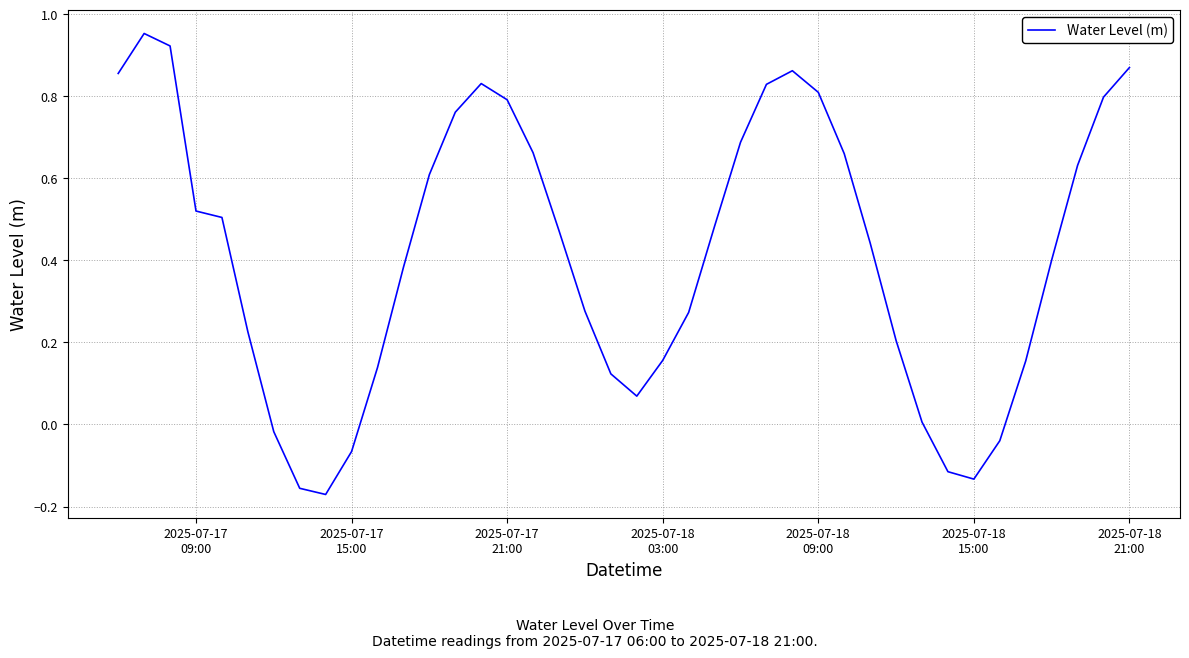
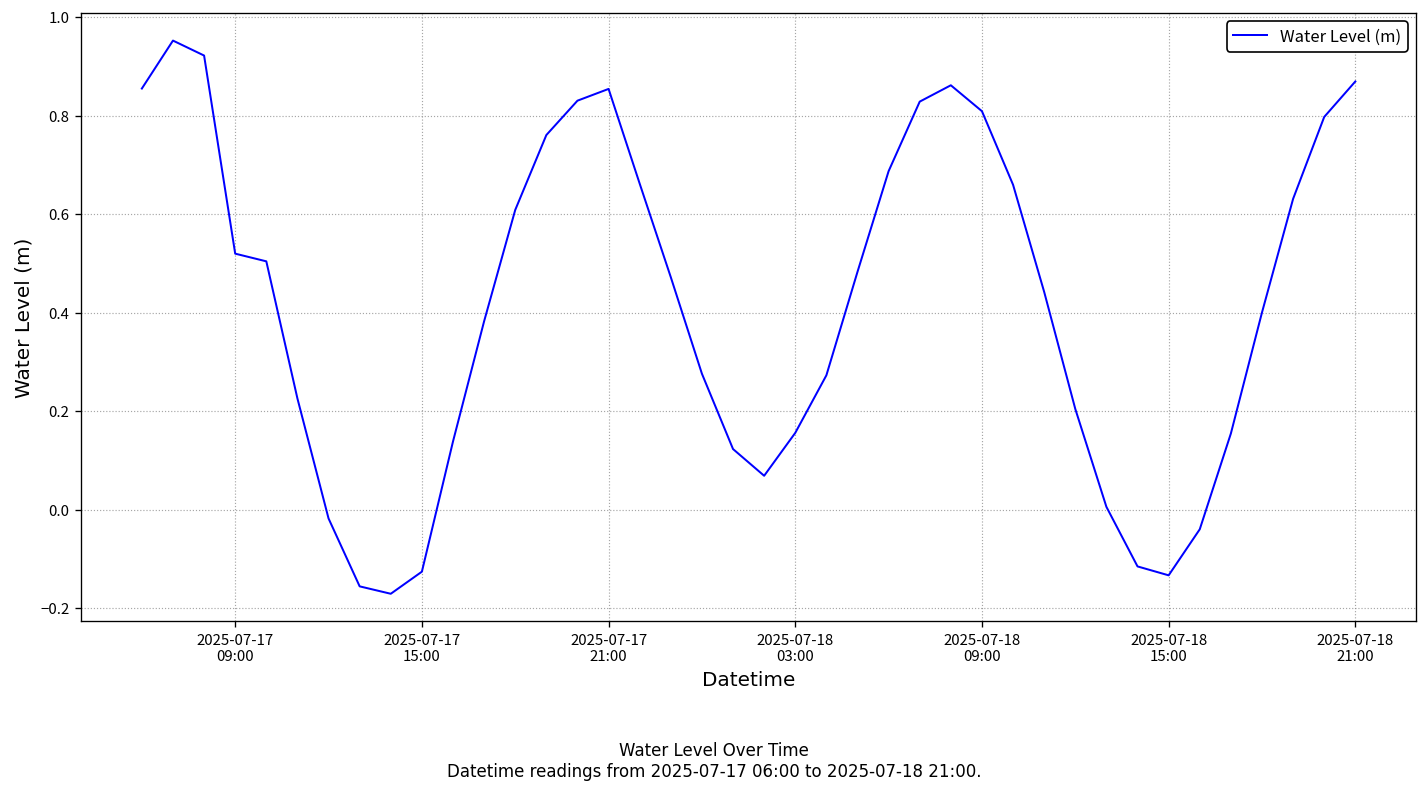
2025-07-17 15:00: -0.07 -> -0.13
2025-07-17 21:00: 0.79 -> 0.85
